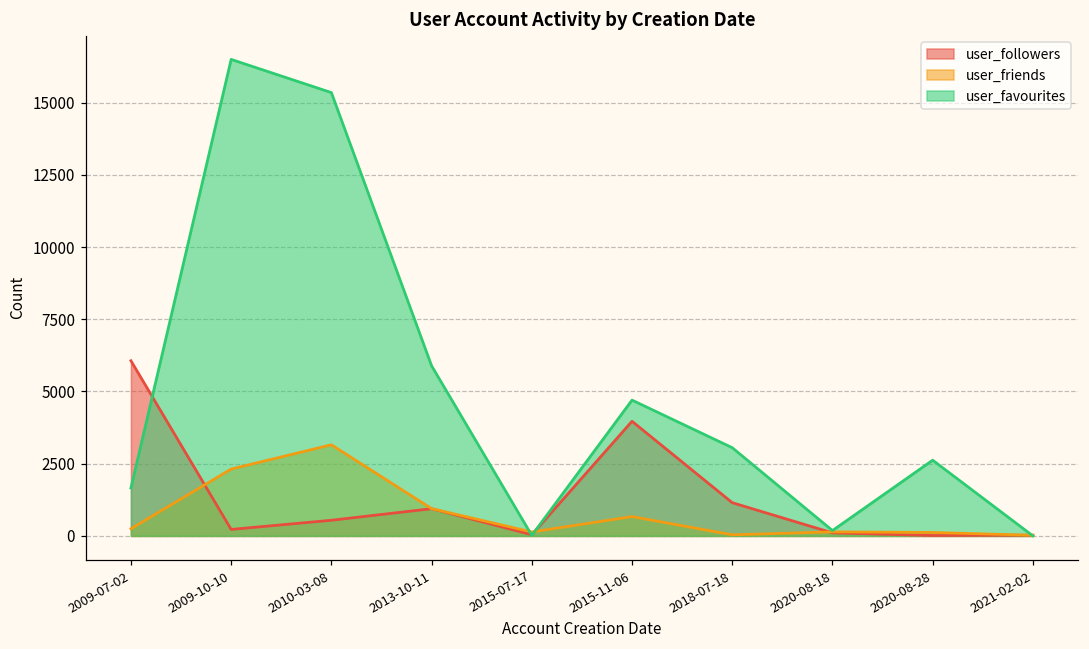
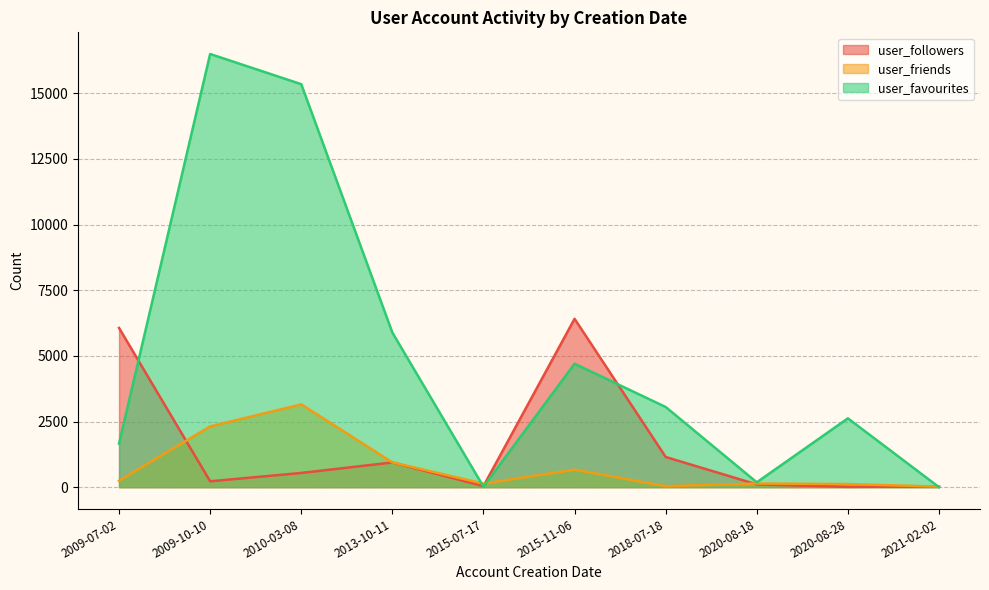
user_followers, 2015-11-06: 4000 -> 6400
